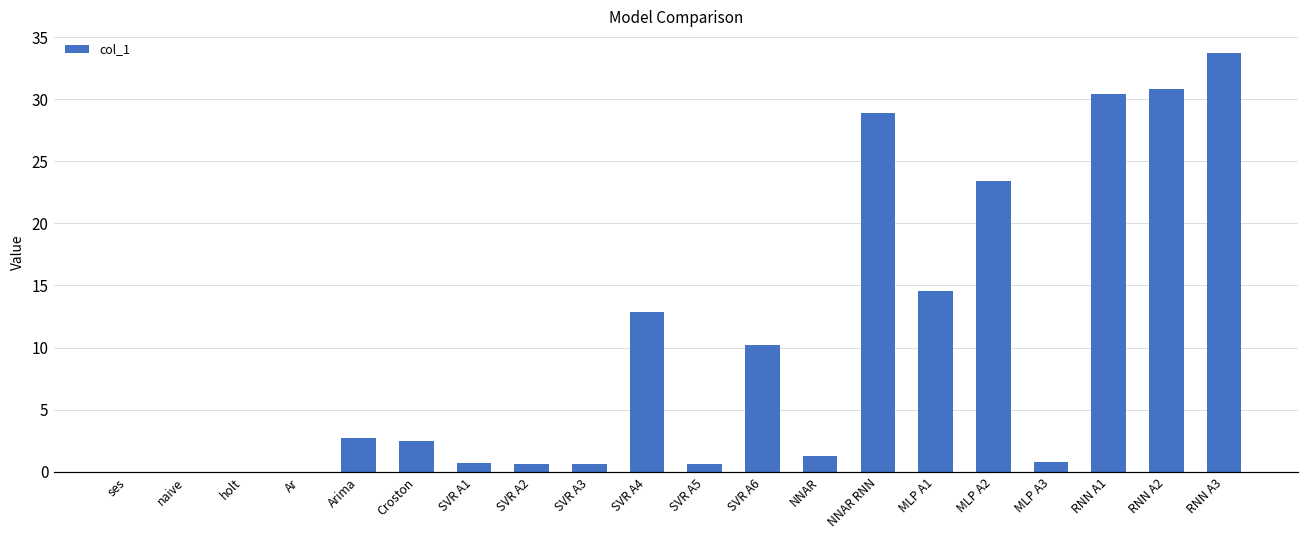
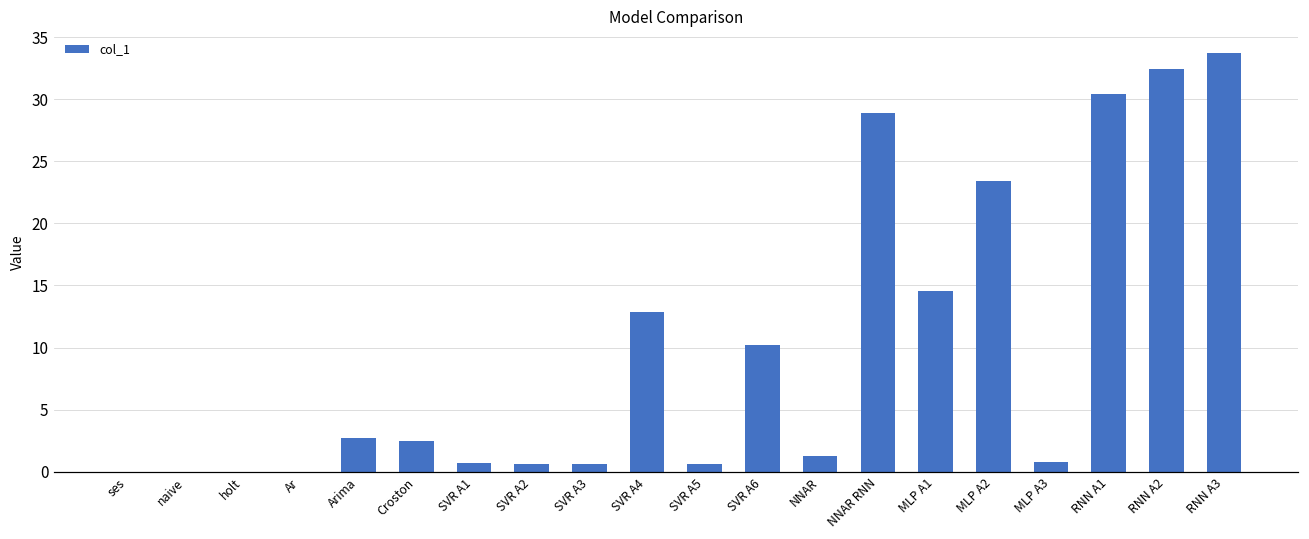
RNN A2: 30.8 -> 32.4
